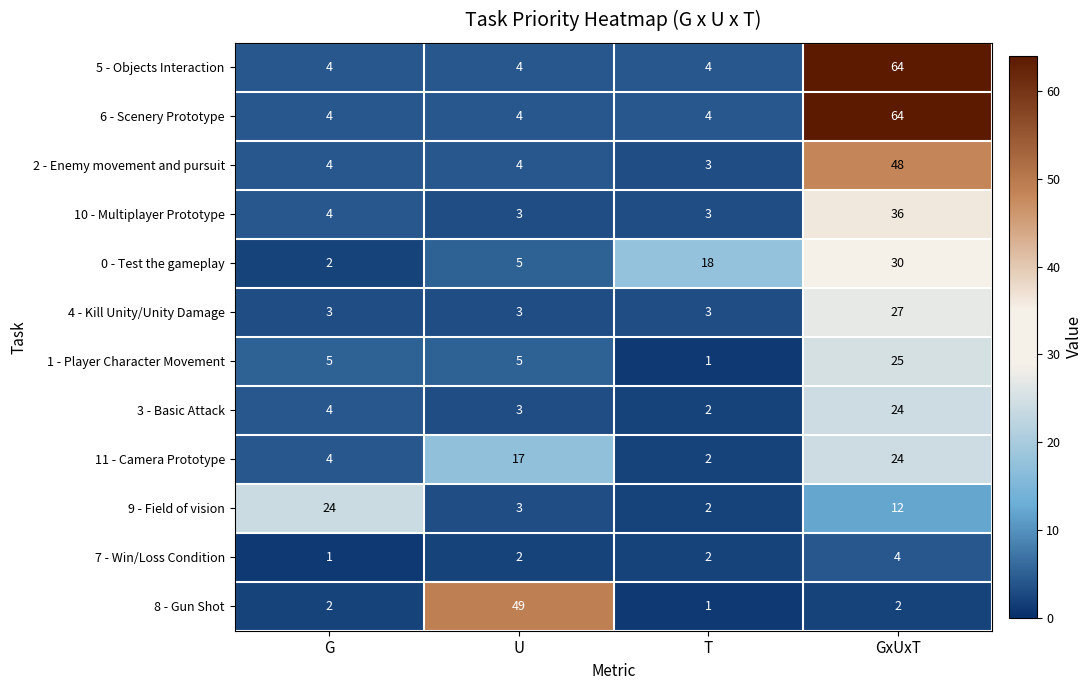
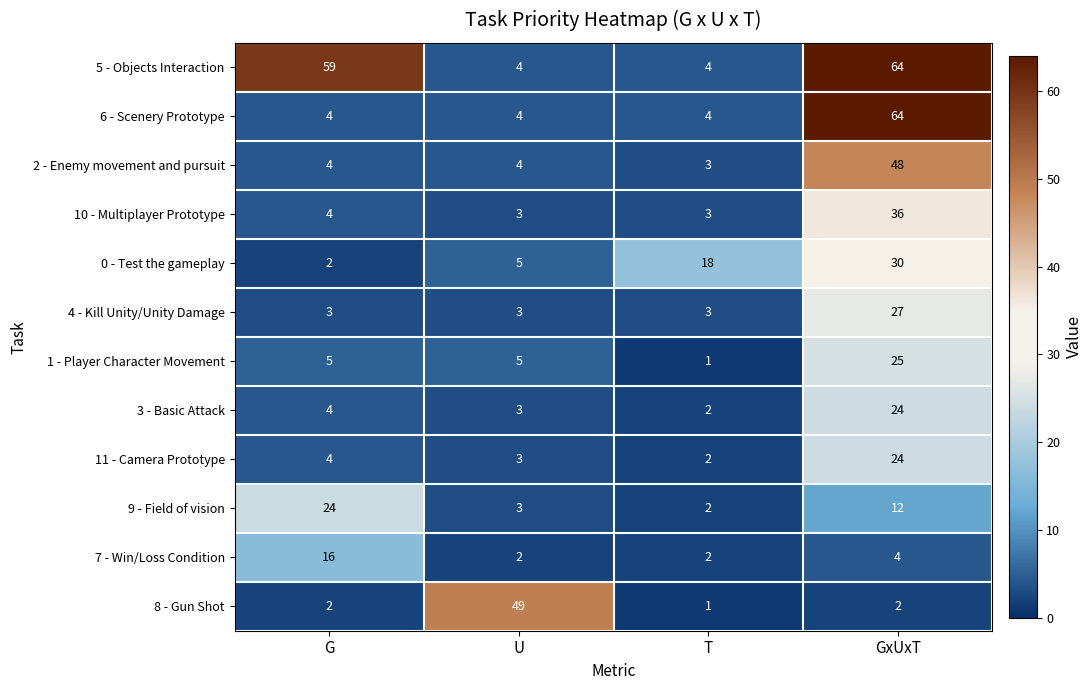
5 - Objects Interaction, G: 4 -> 59
11 - Camera Prototype, U: 17 -> 3
7 - Win/Loss Condition, G: 1 -> 16
